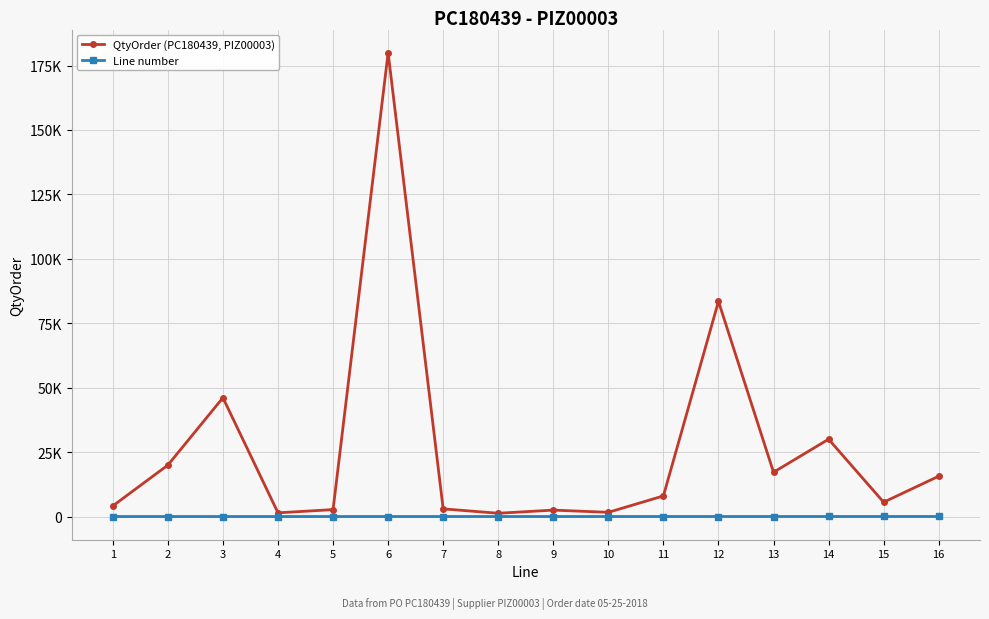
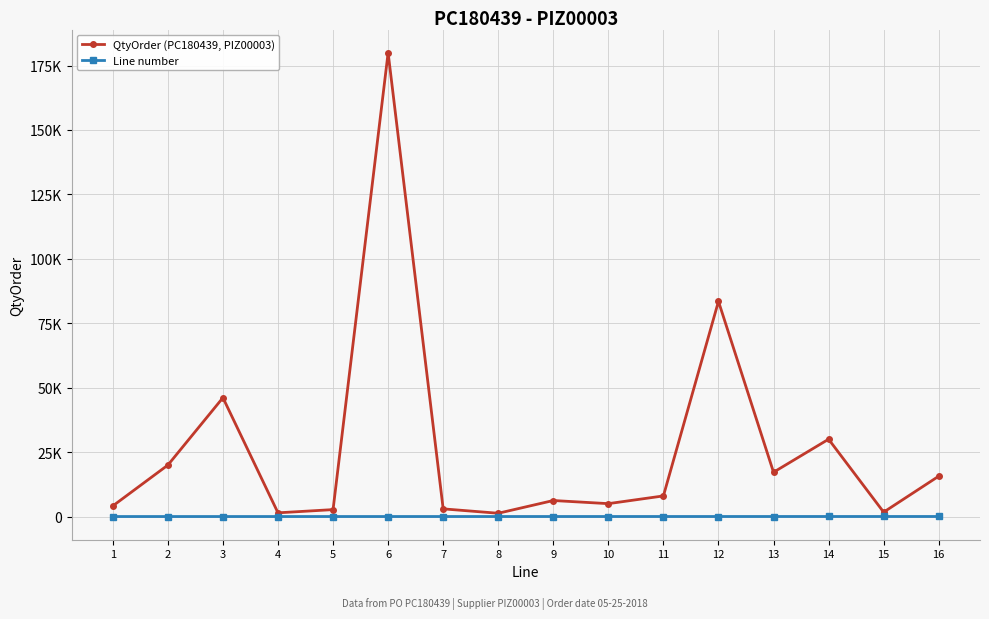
QtyOrder (PC180439, PIZ00003), 9: 2000 -> 6000
QtyOrder (PC180439, PIZ00003), 10: 2000 -> 5000
QtyOrder (PC180439, PIZ00003), 15: 6000 -> 2000
